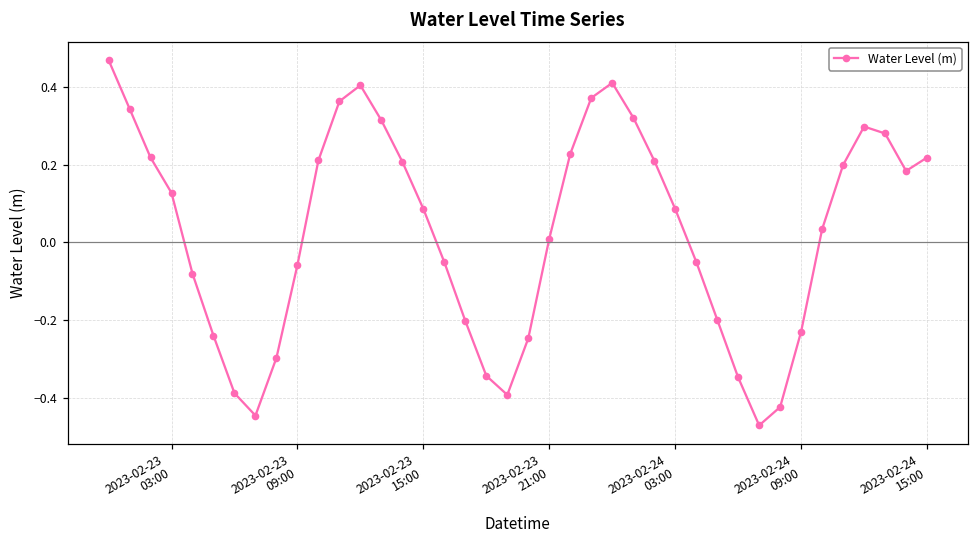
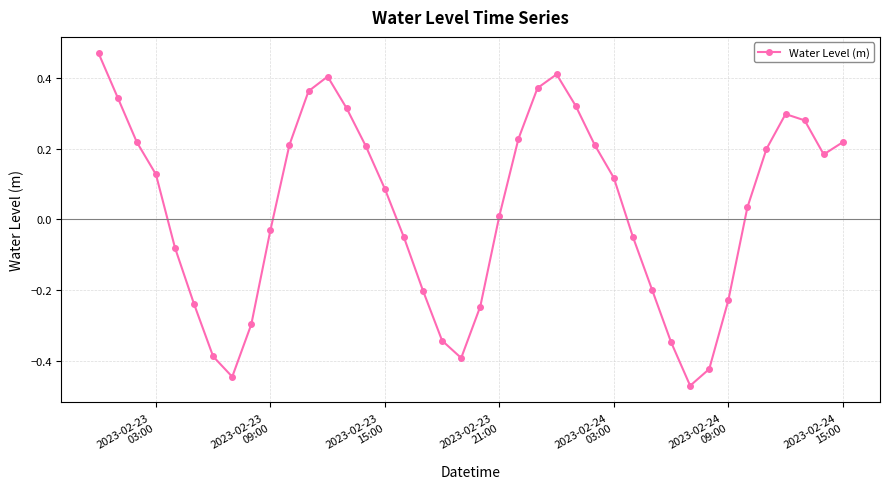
2023-02-23 09:00: -0.06 -> -0.03
2023-02-24 03:00: 0.09 -> 0.12
